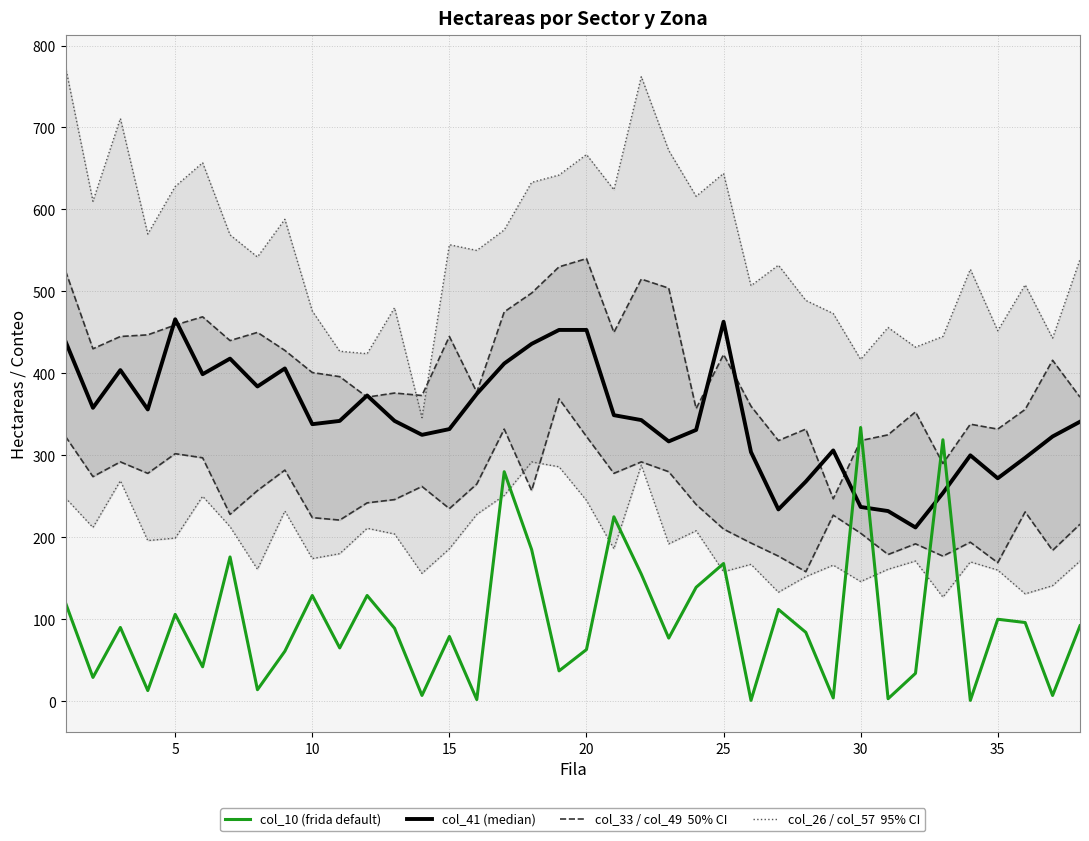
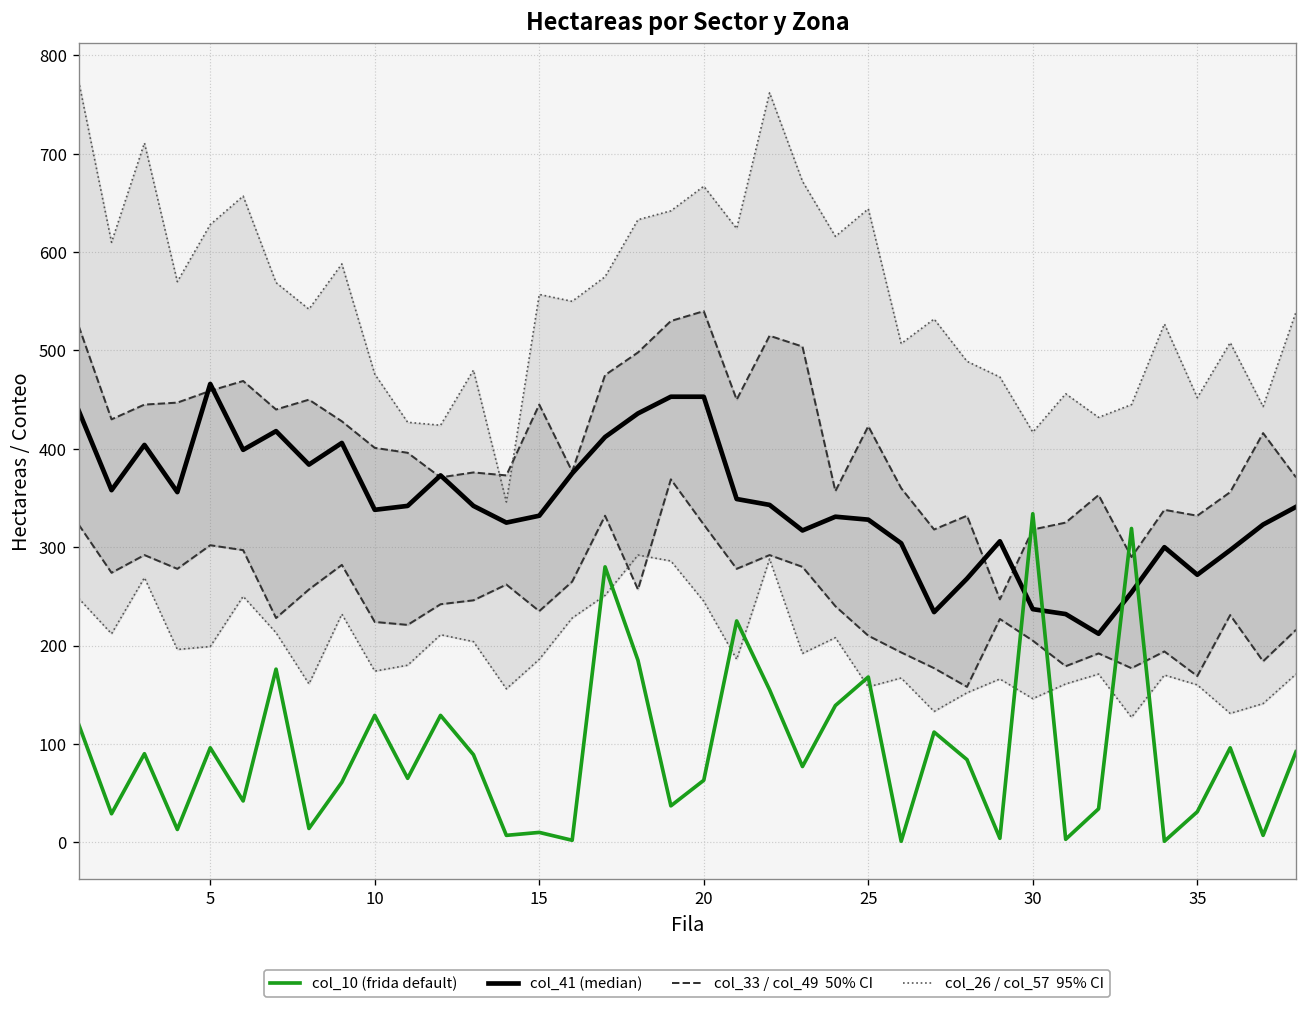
col_10 (frida default), 5: 110 -> 100
col_10 (frida default), 15: 80 -> 10
col_41 (median), 25: 460 -> 330
col_10 (frida default), 35: 100 -> 30
